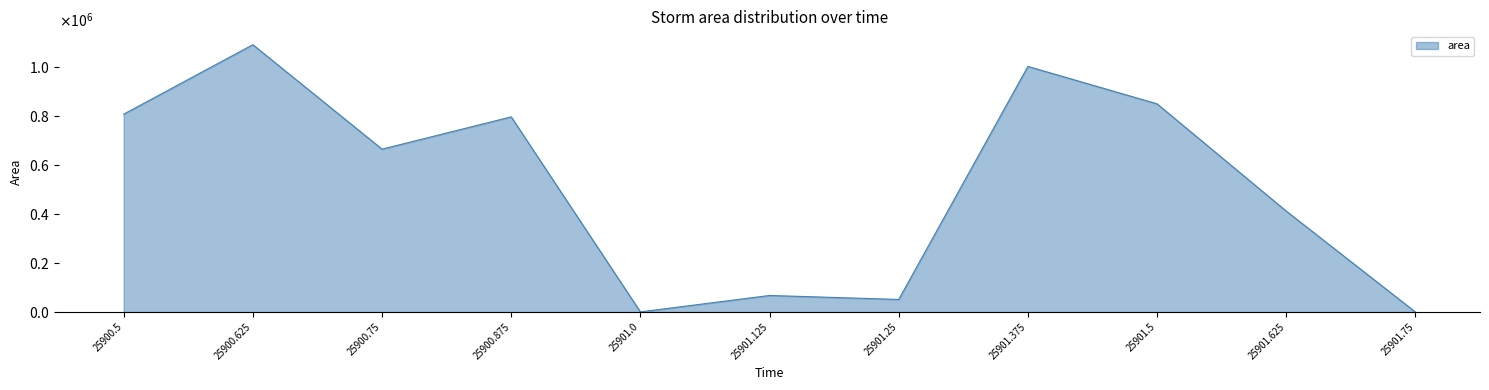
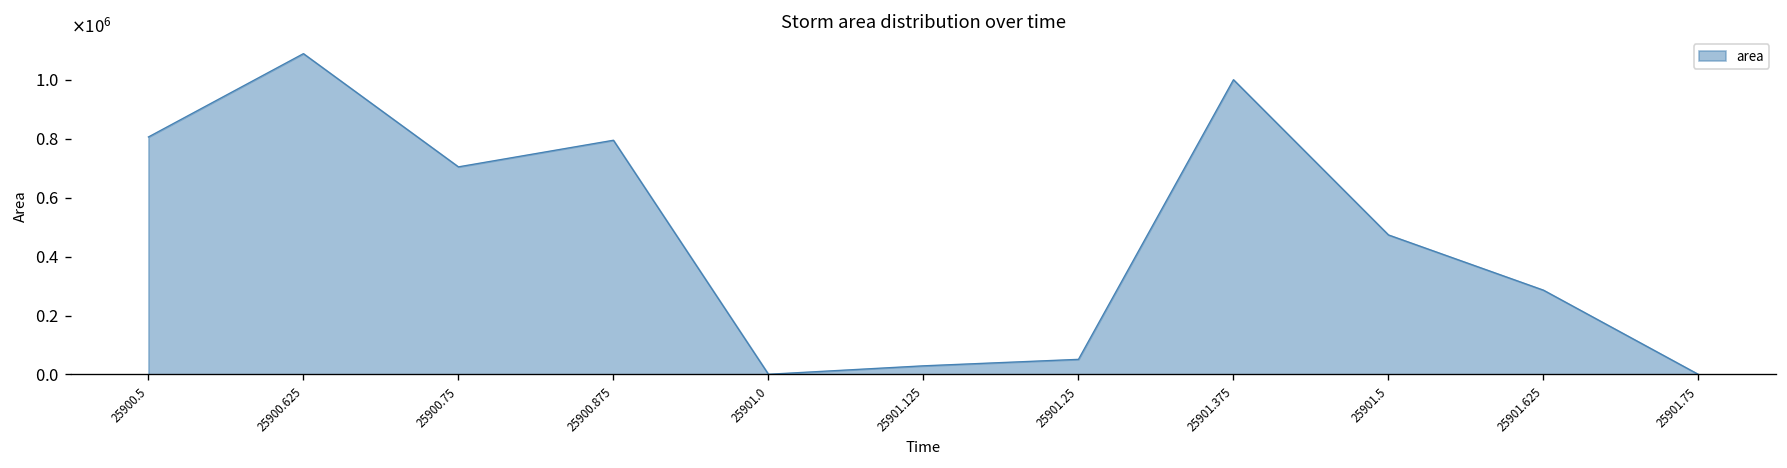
25900.75: 660000 -> 700000
25901.125: 70000 -> 30000
25901.5: 850000 -> 470000
25901.625: 410000 -> 290000
